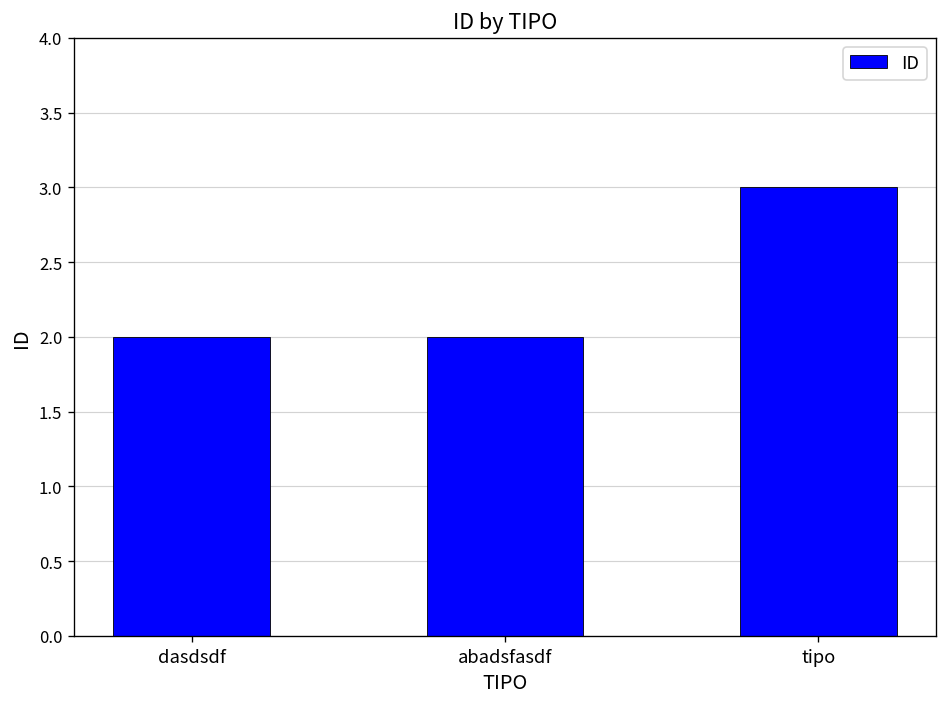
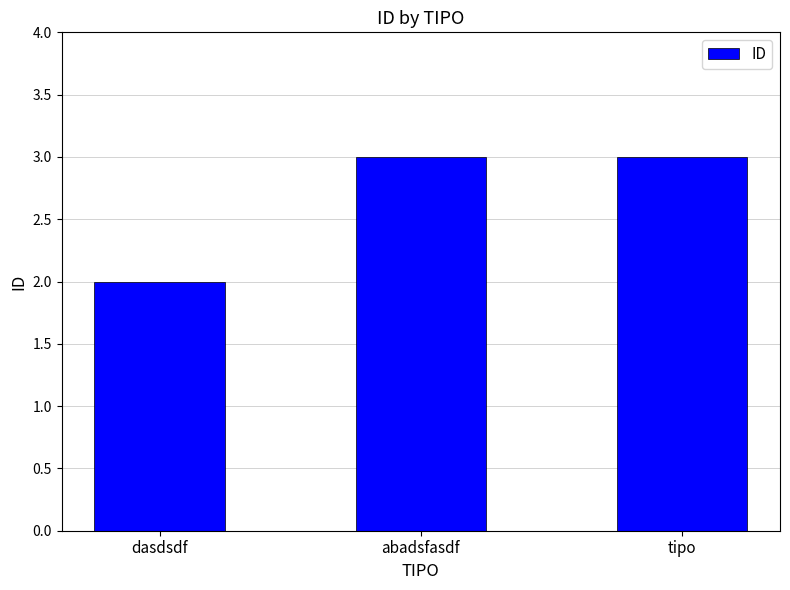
abadsfasdf: 2 -> 3
